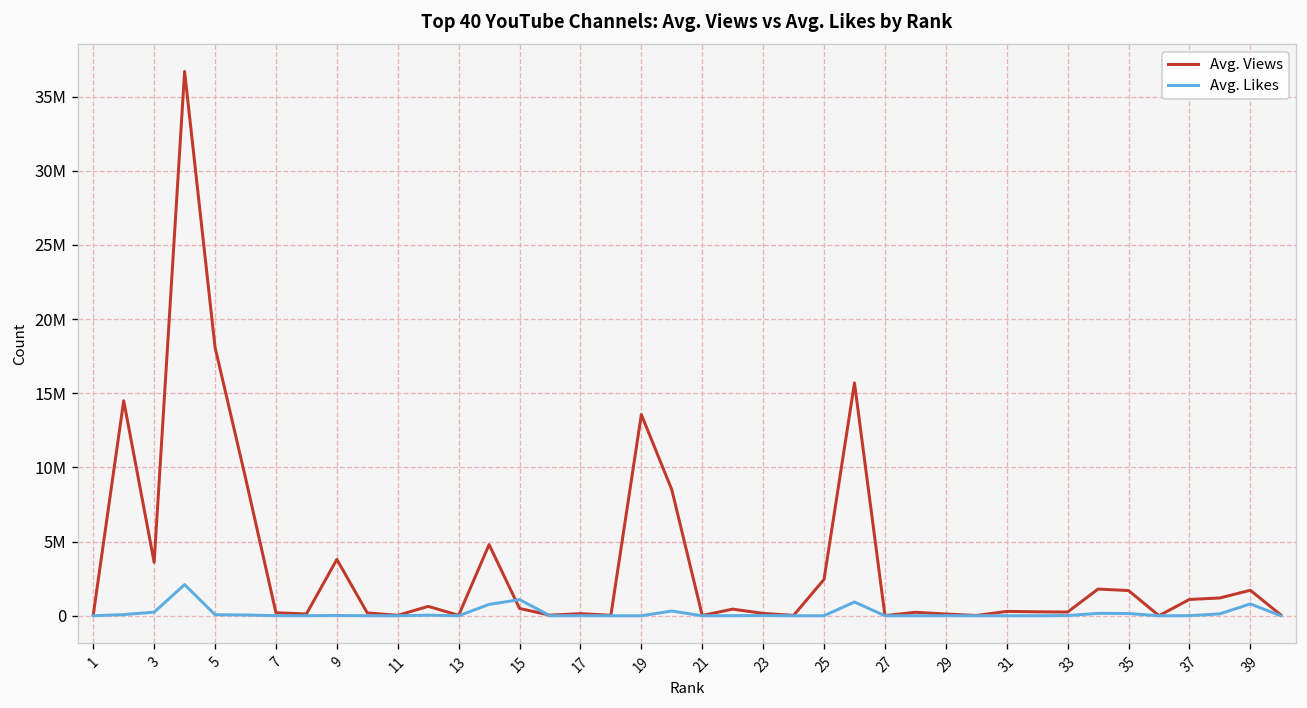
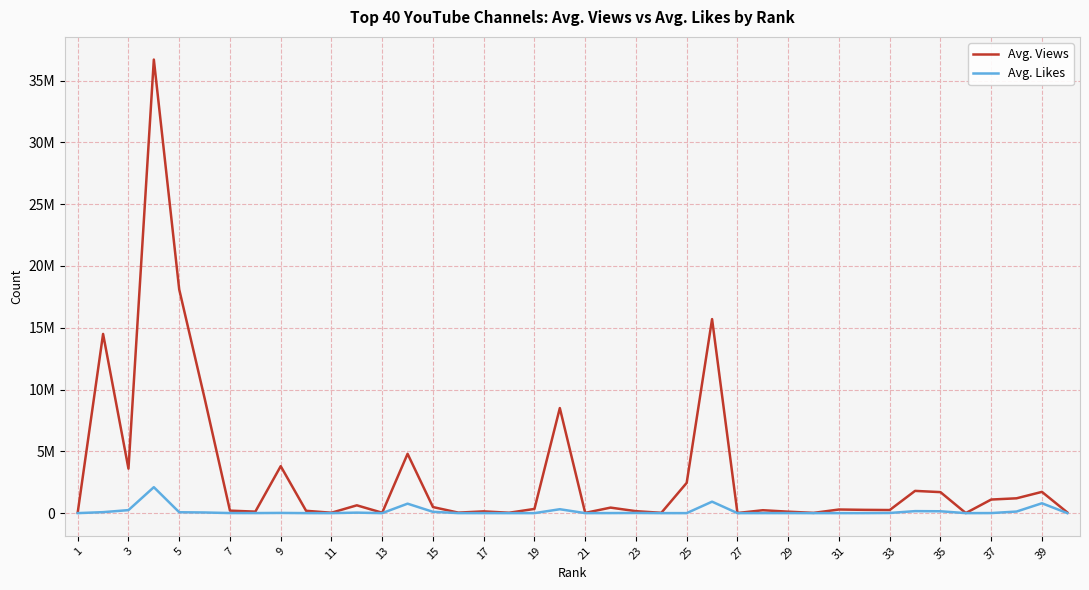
Avg. Likes, 15: 1100000 -> 100000
Avg. Views, 19: 13600000 -> 300000
